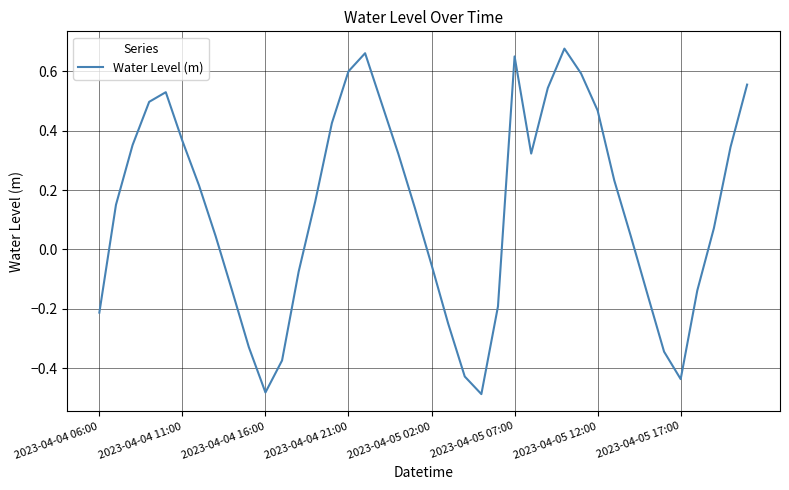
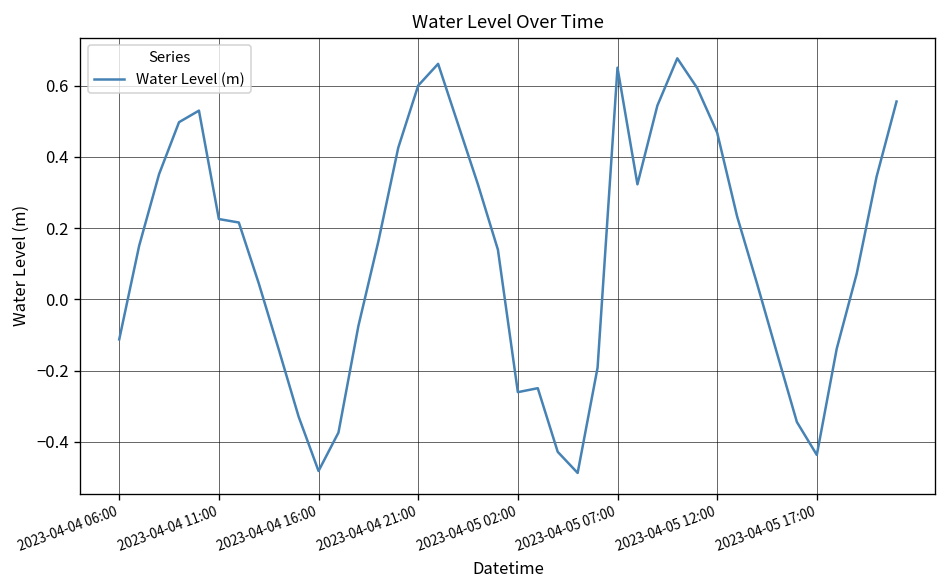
2023-04-04 06:00: -0.21 -> -0.11
2023-04-04 11:00: 0.37 -> 0.23
2023-04-05 02:00: -0.05 -> -0.26
